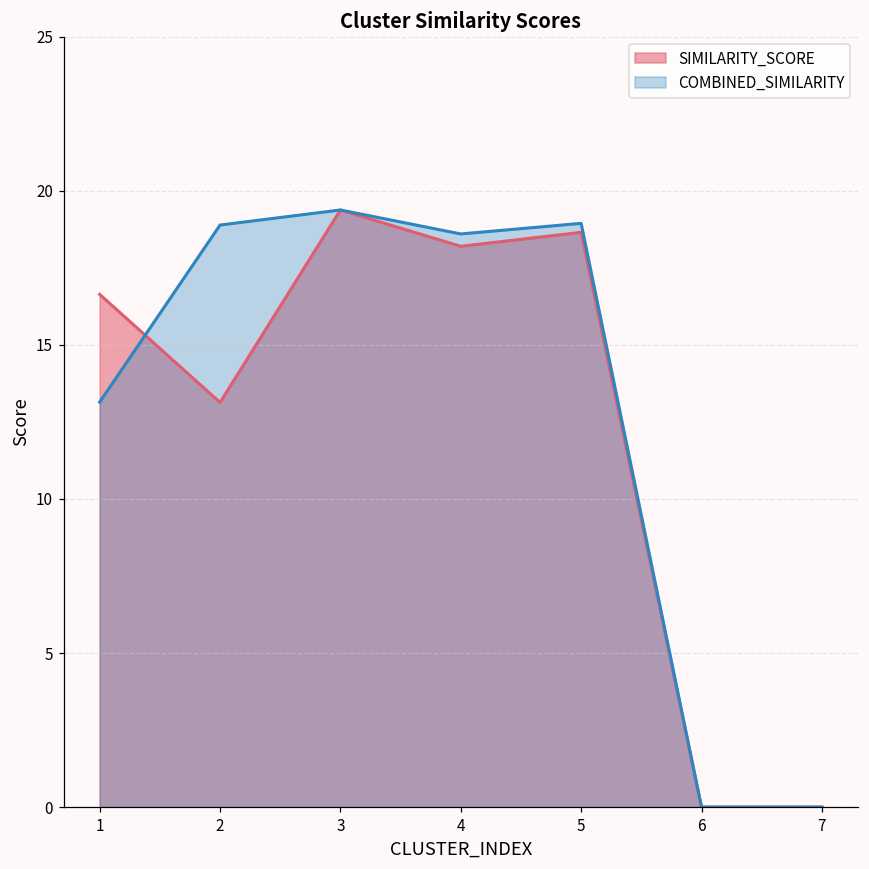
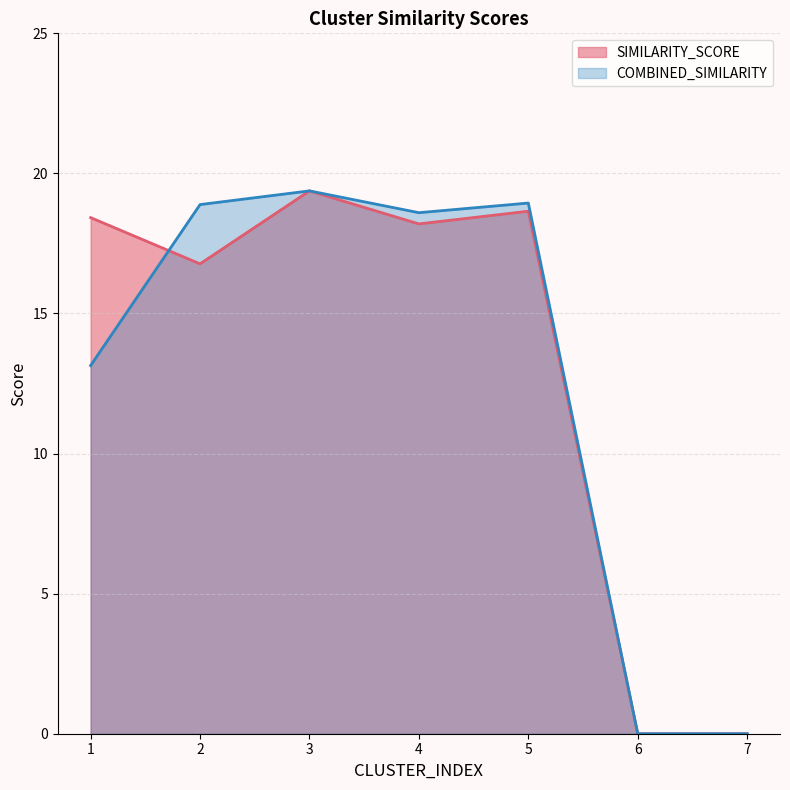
SIMILARITY_SCORE, 1: 16.6 -> 18.4
SIMILARITY_SCORE, 2: 13.1 -> 16.8
